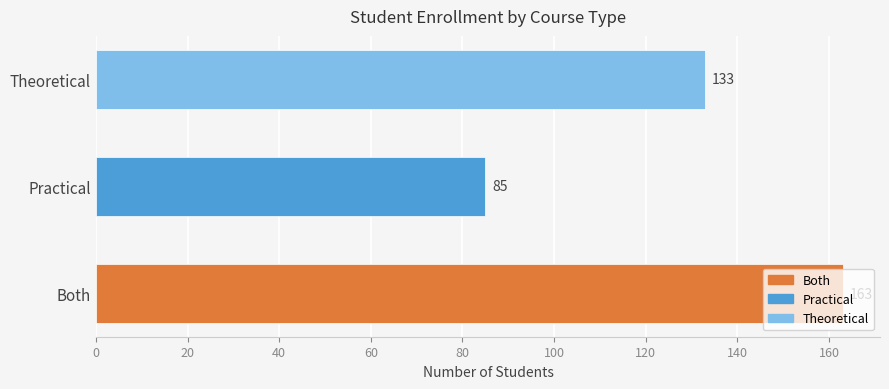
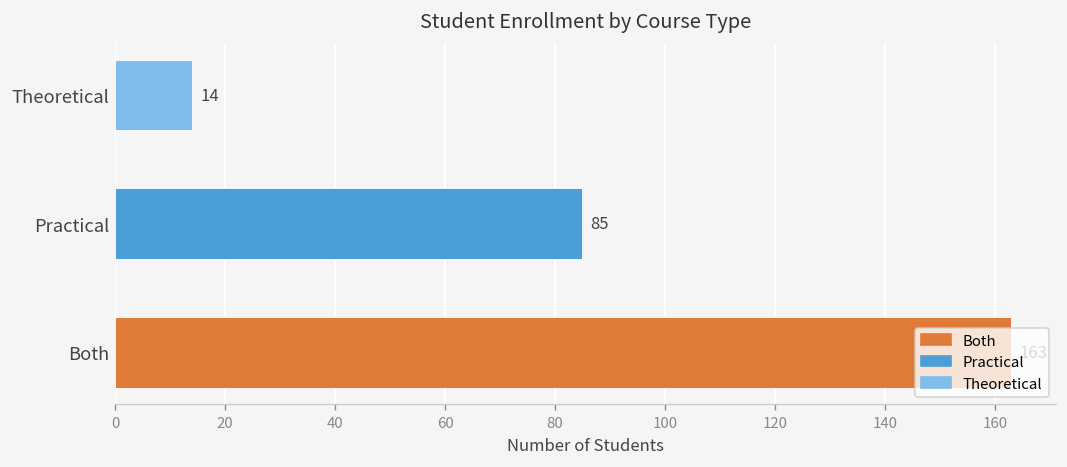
Theoretical: 133 -> 14
